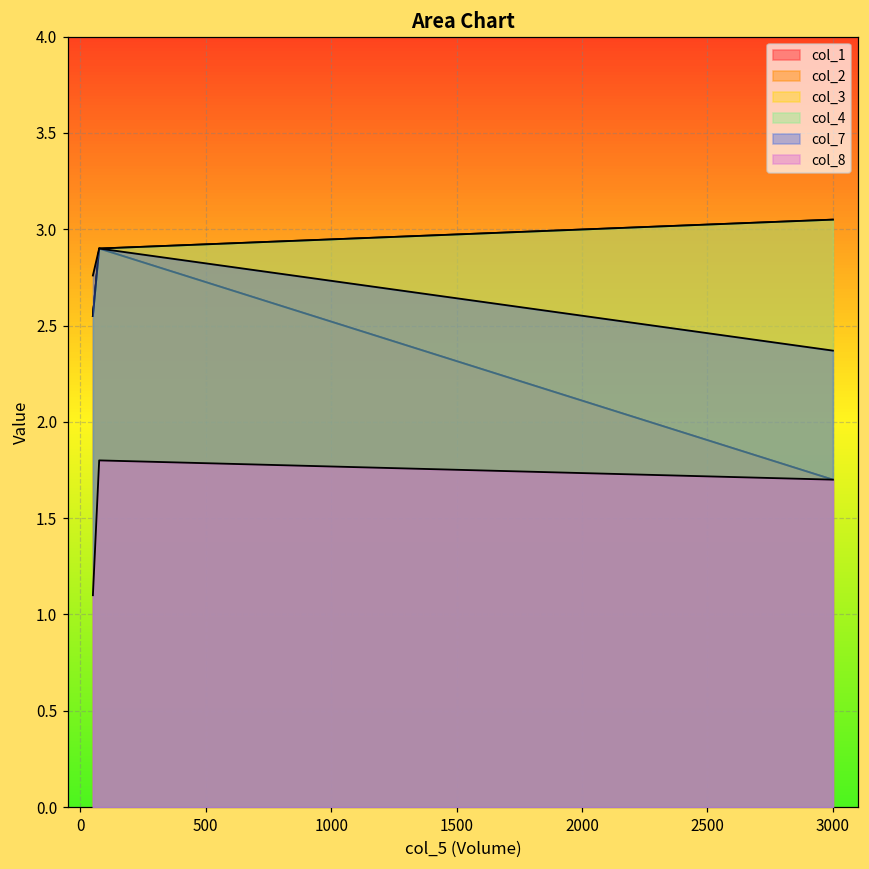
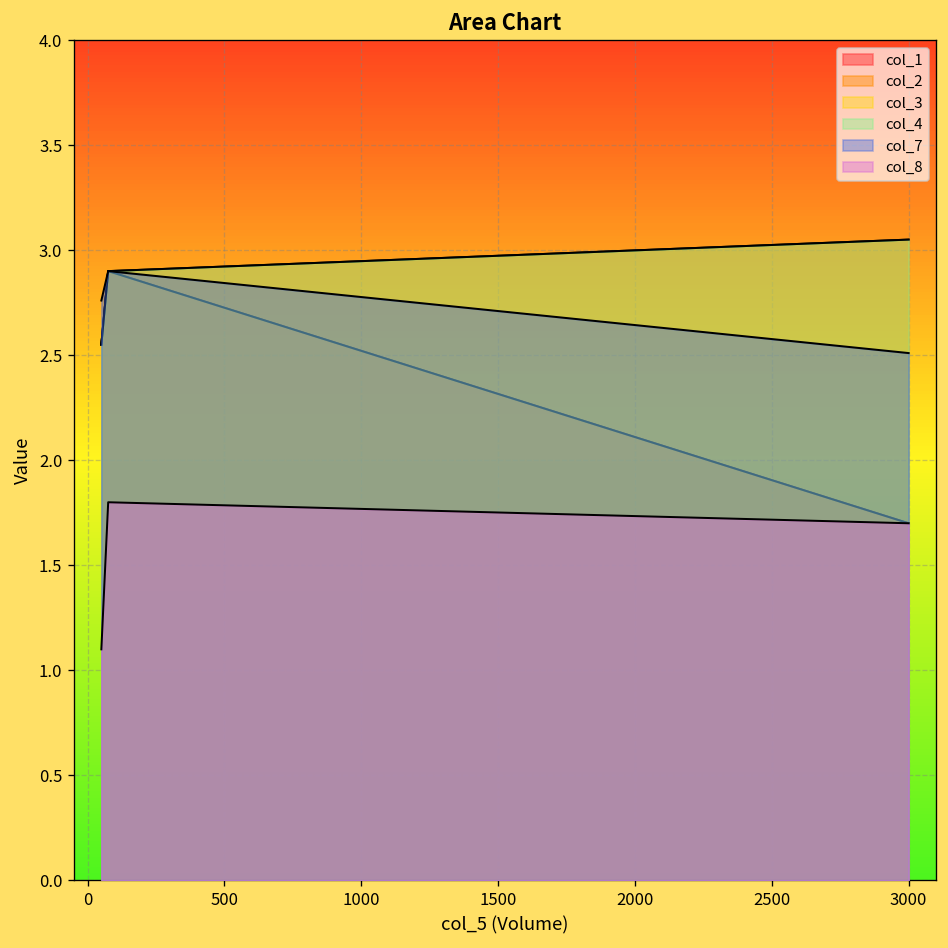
col_7, 3000: 2.37 -> 2.51
